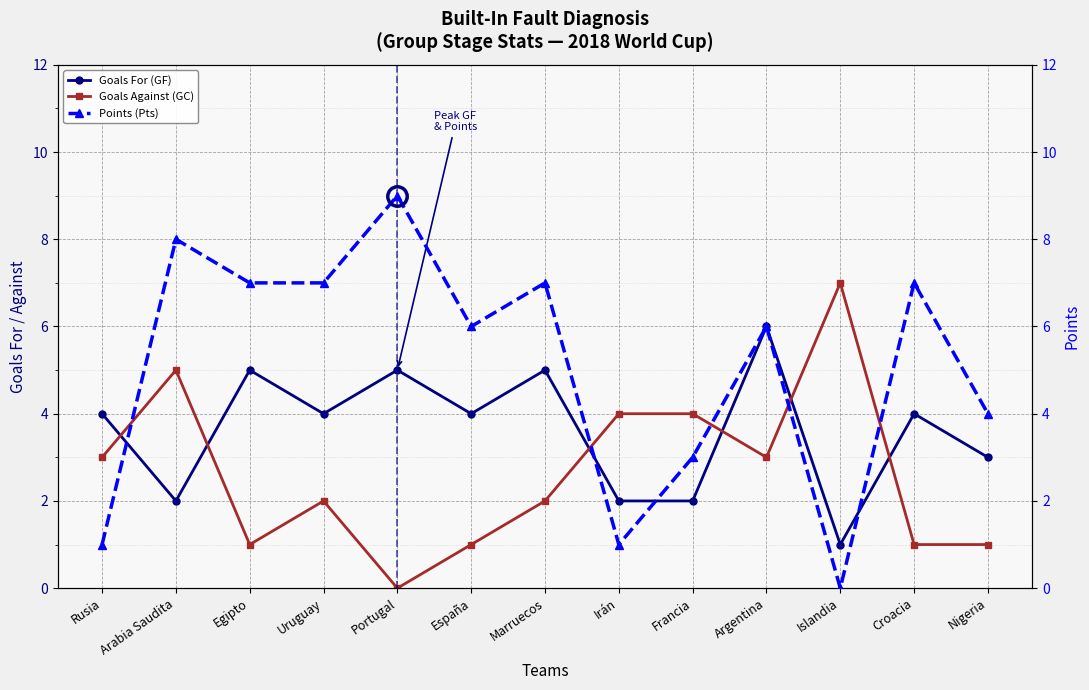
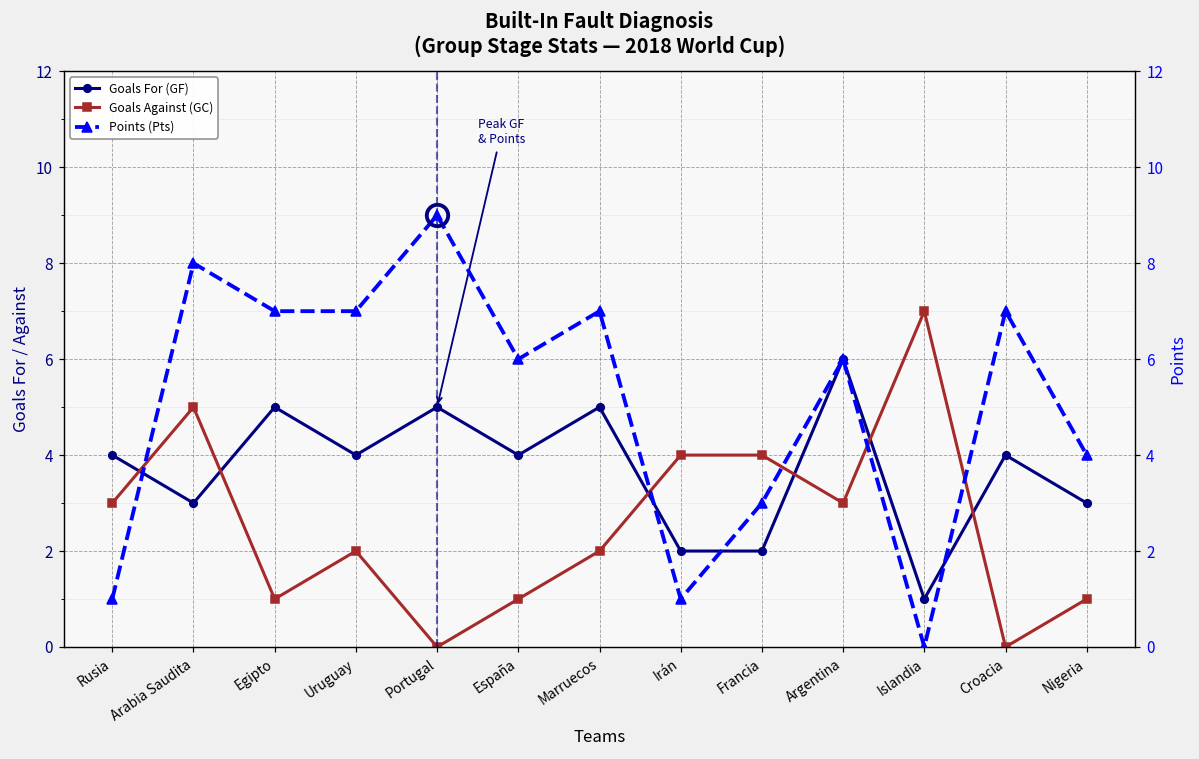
Goals For (GF), Arabia Saudita: 2 -> 3
Goals Against (GC), Croacia: 1 -> 0
